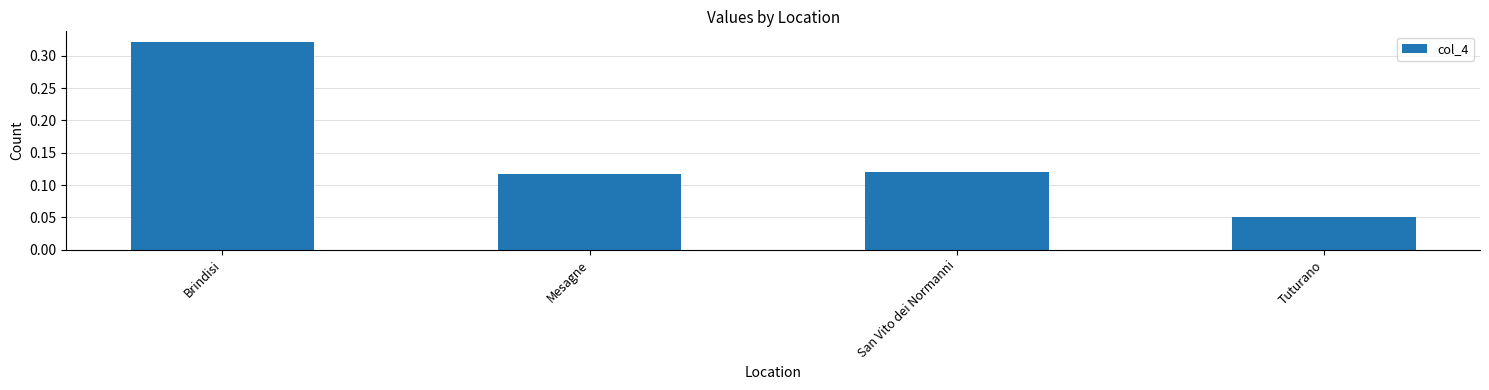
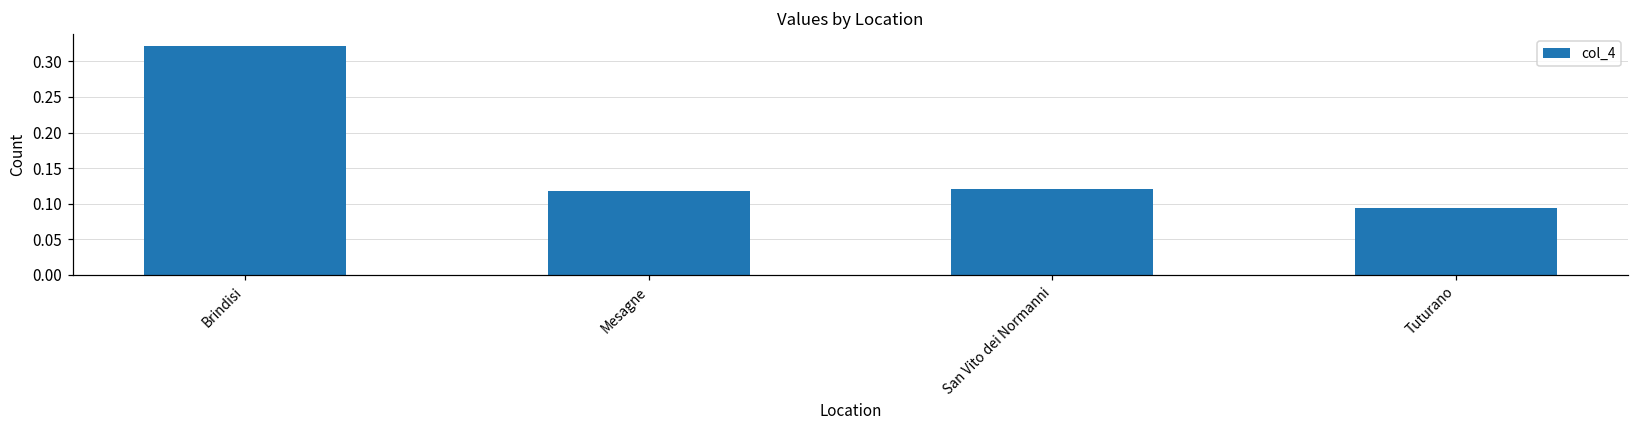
Tuturano: 0.05 -> 0.09
